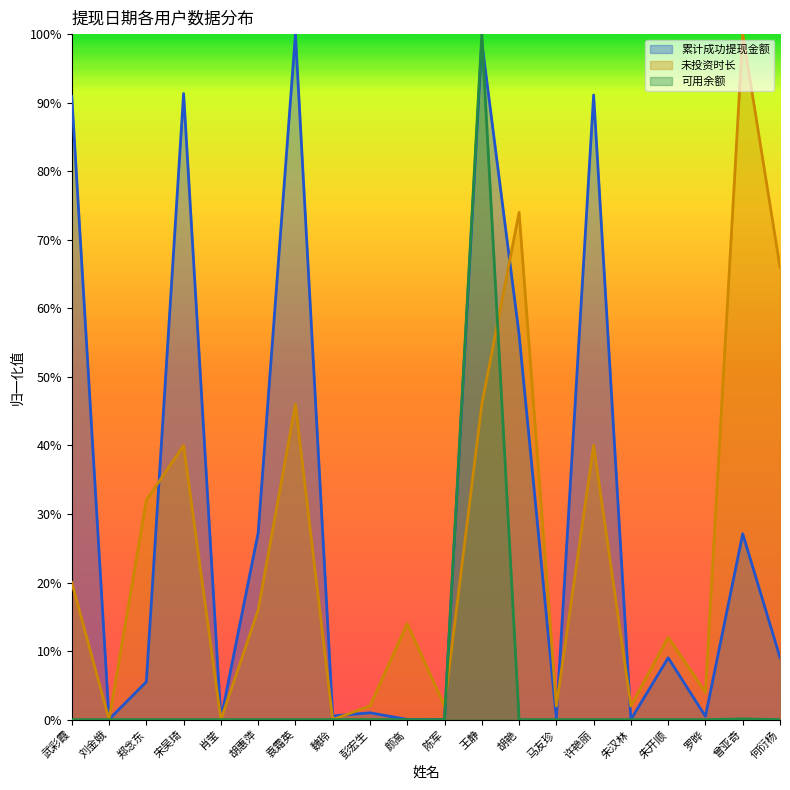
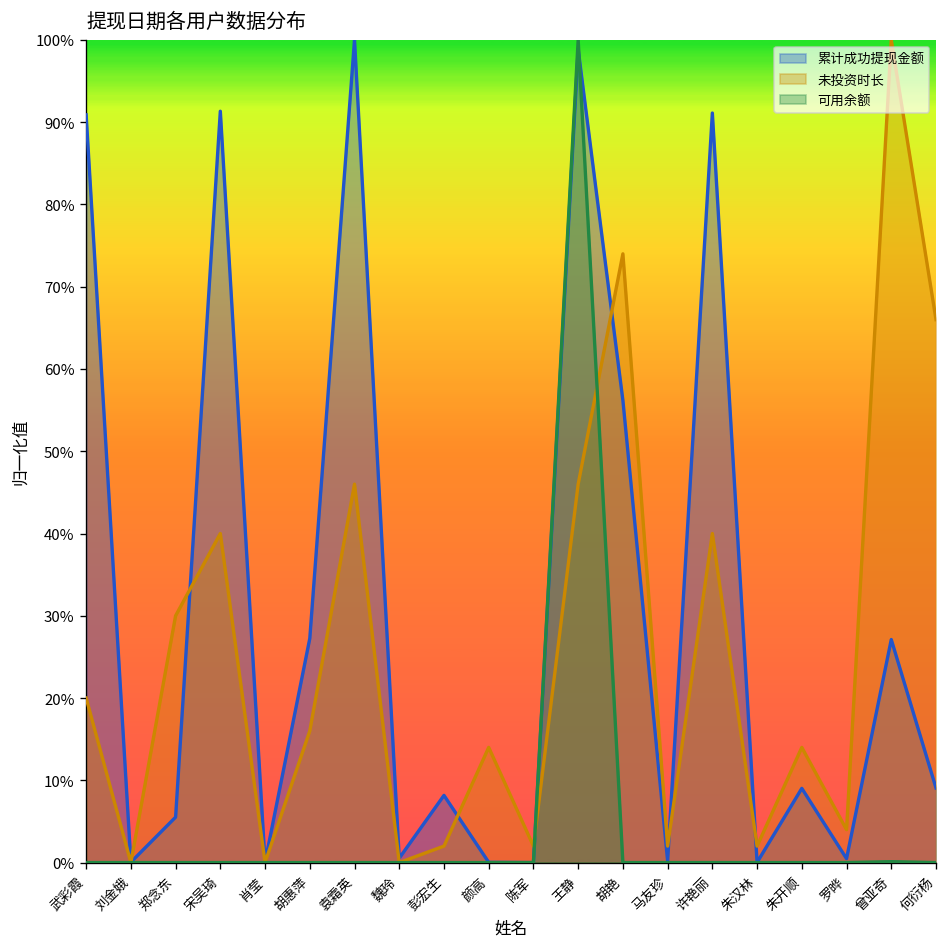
未投资时长, 郑念东: 32% -> 30%
累计成功提现金额, 彭宏生: 1% -> 8%
未投资时长, 朱开顺: 12% -> 14%
